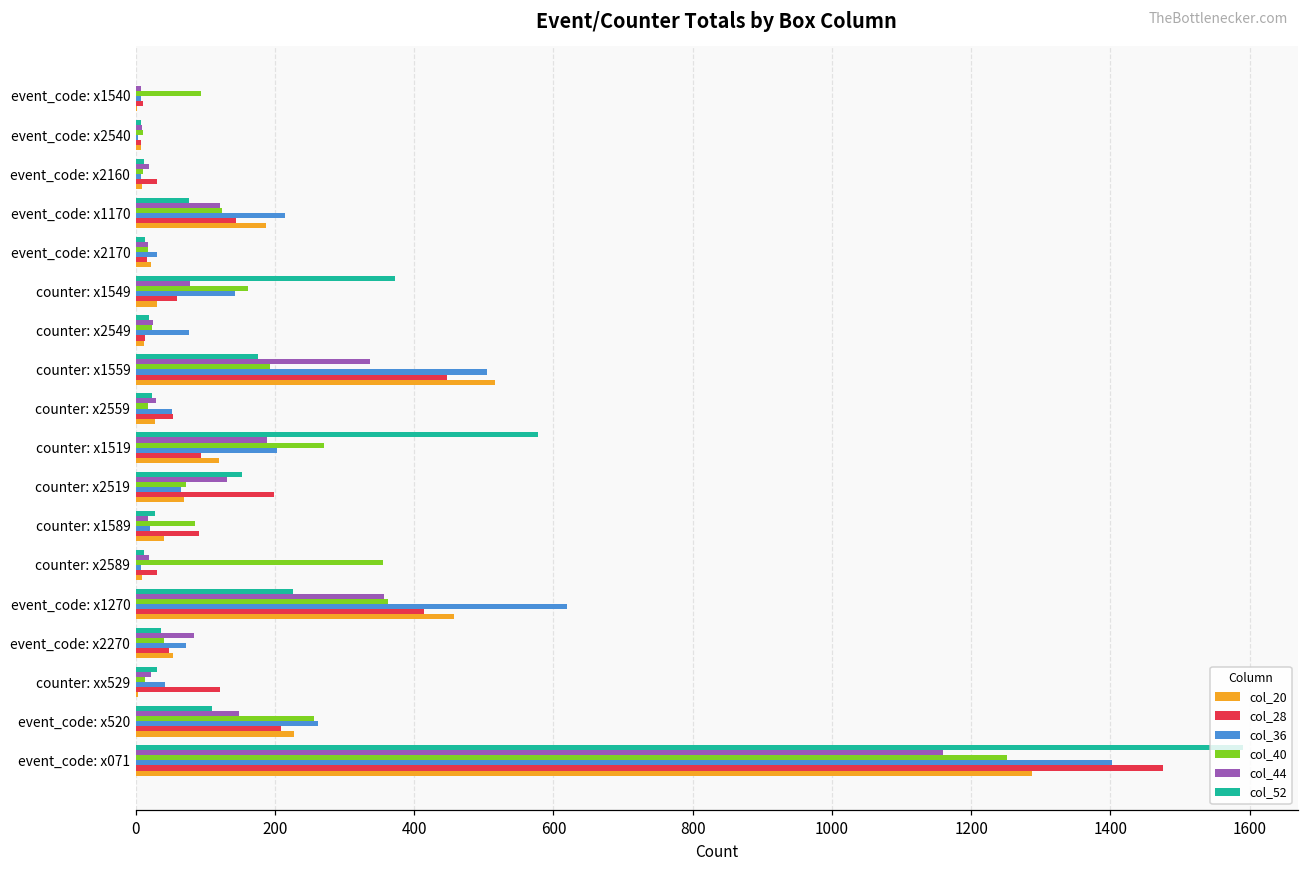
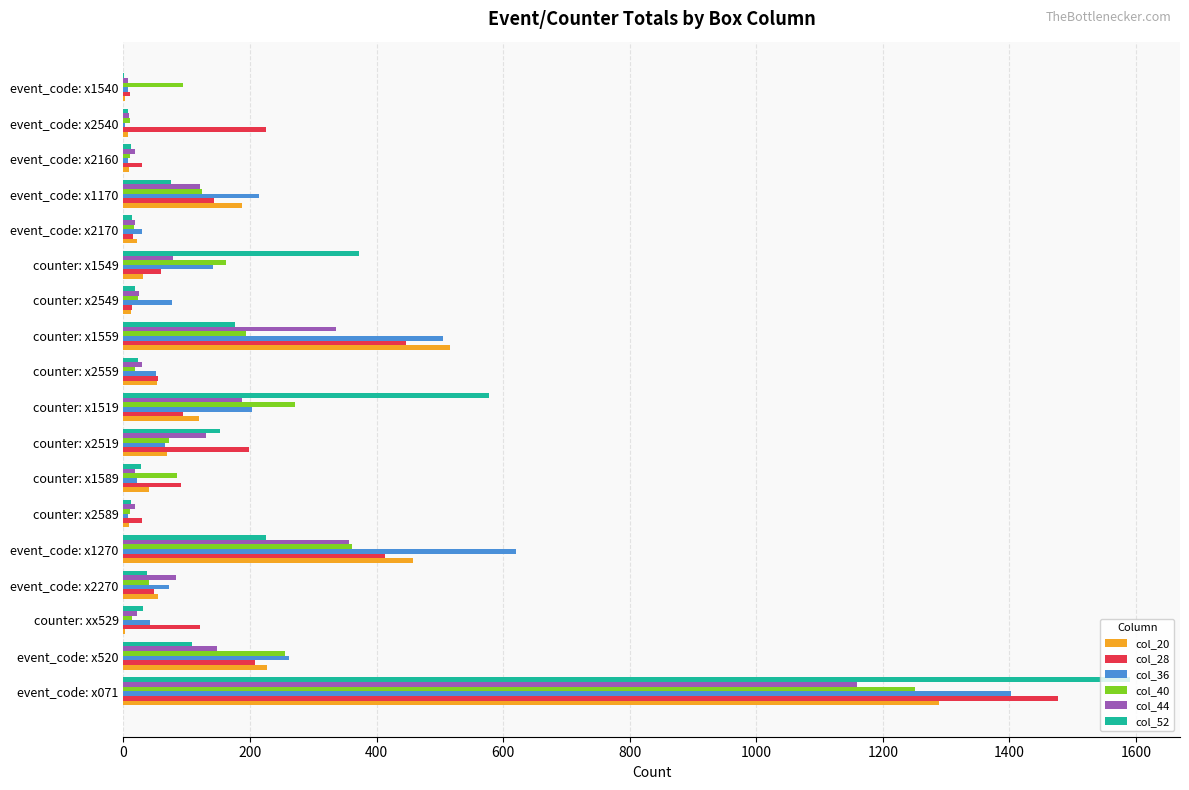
col_28, event_code: x2540: 10 -> 230
col_20, counter: x2559: 30 -> 50
col_40, counter: x2589: 360 -> 10
